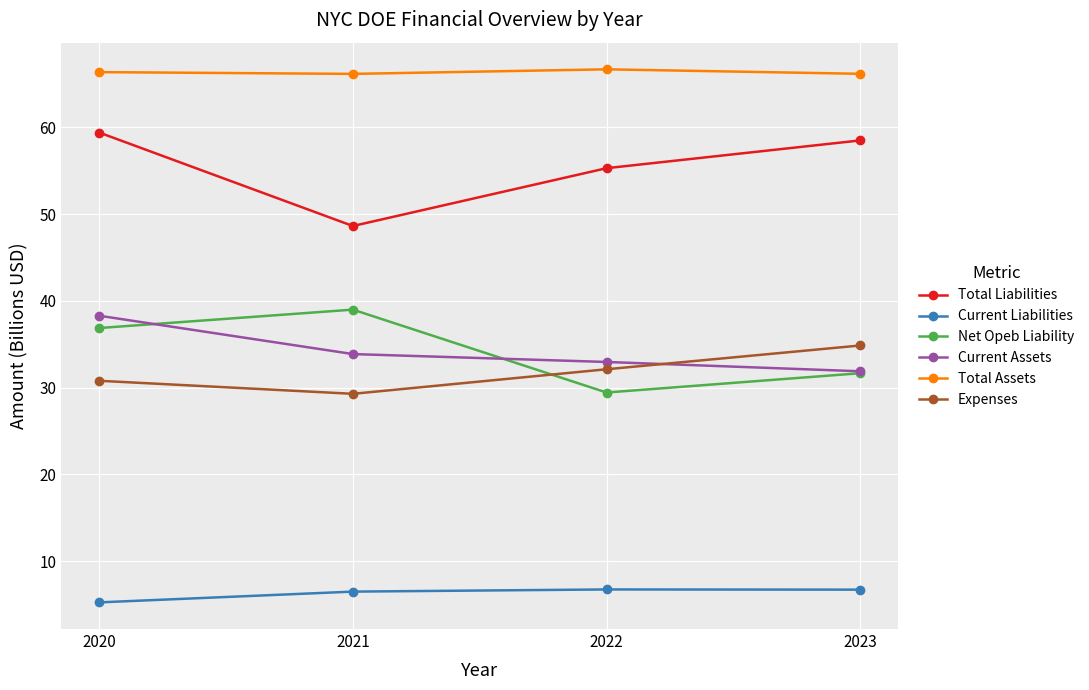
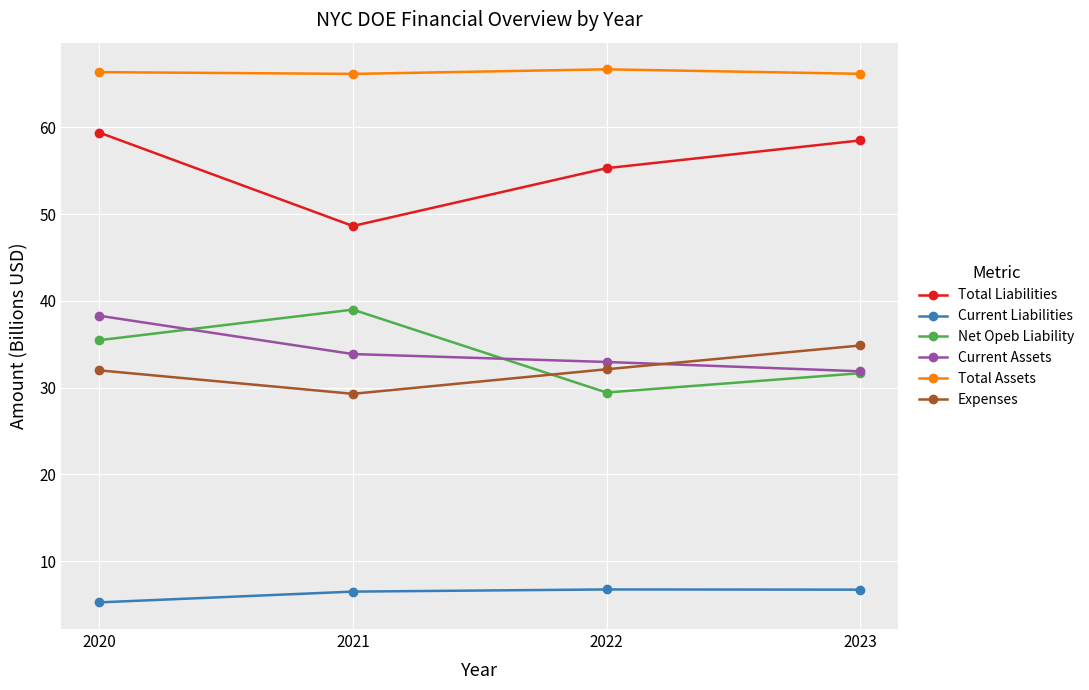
Net Opeb Liability, 2020: 37 -> 35
Expenses, 2020: 31 -> 32
